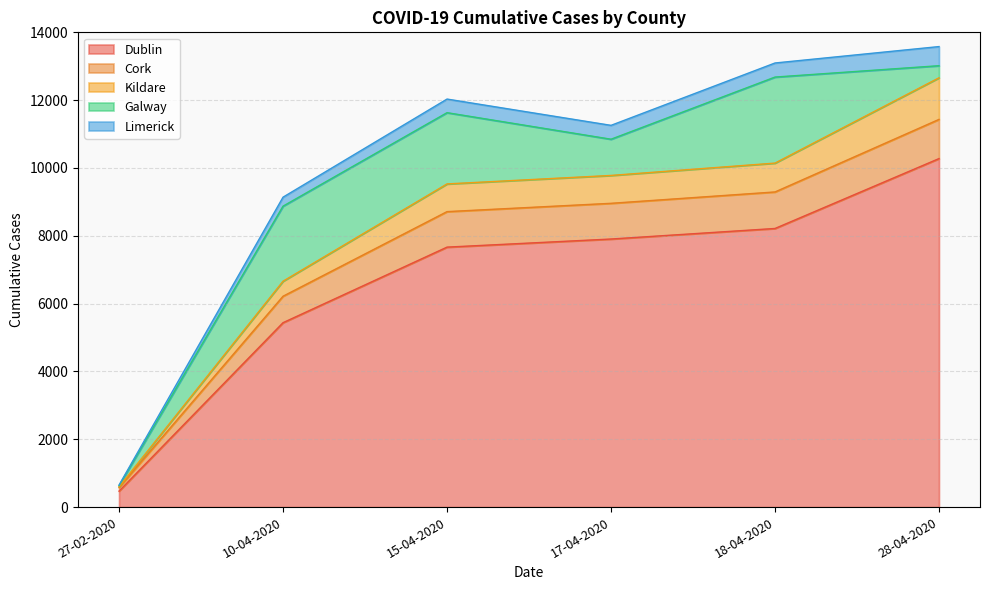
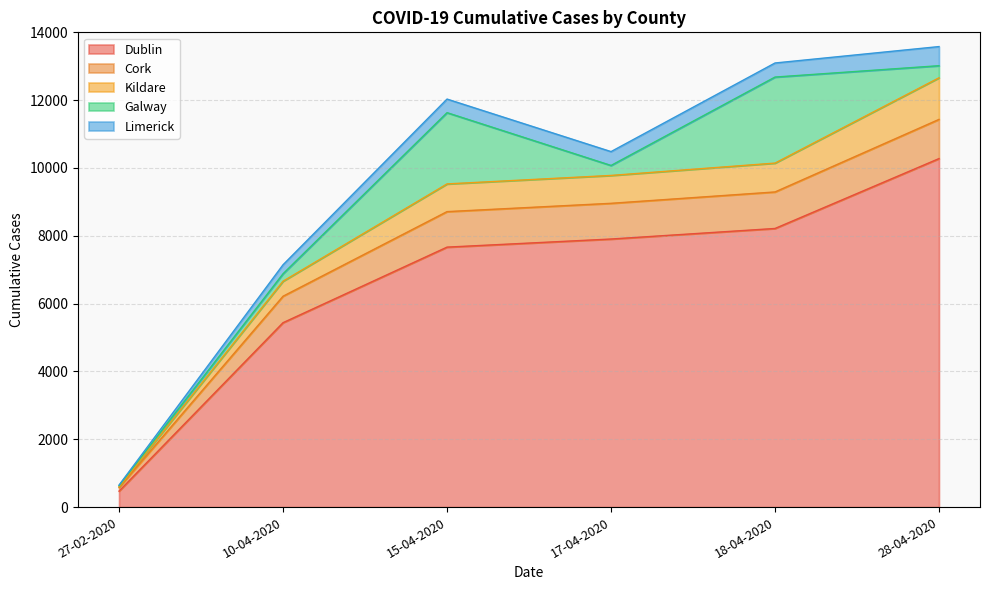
Galway, 10-04-2020: 2200 -> 200
Galway, 17-04-2020: 1100 -> 300
